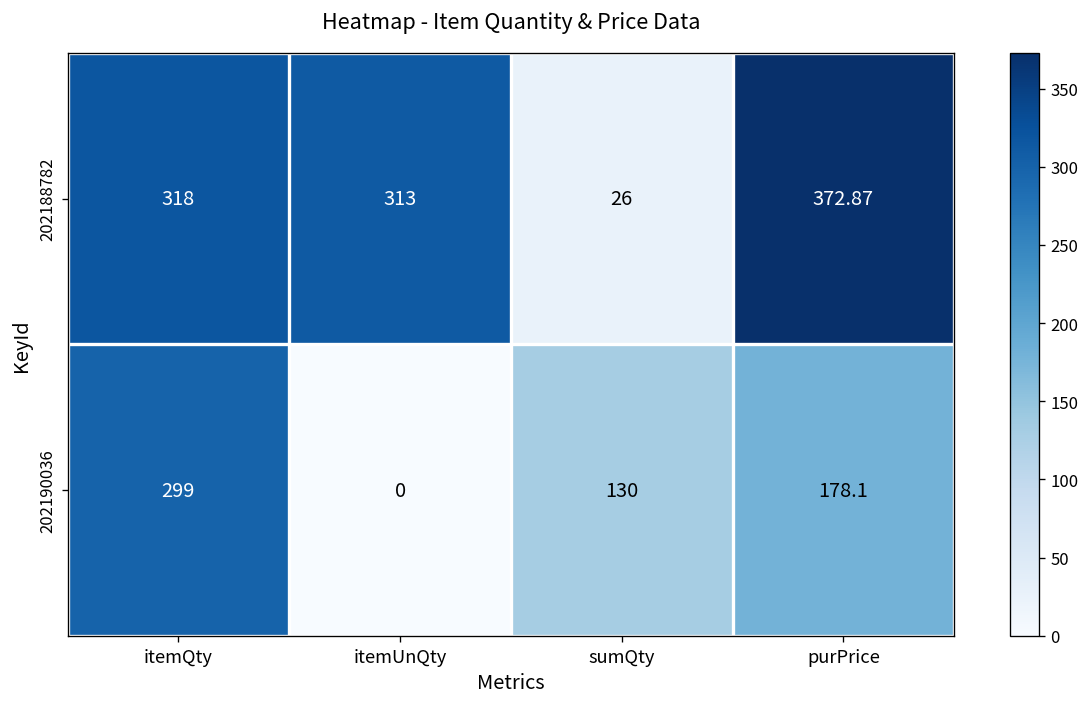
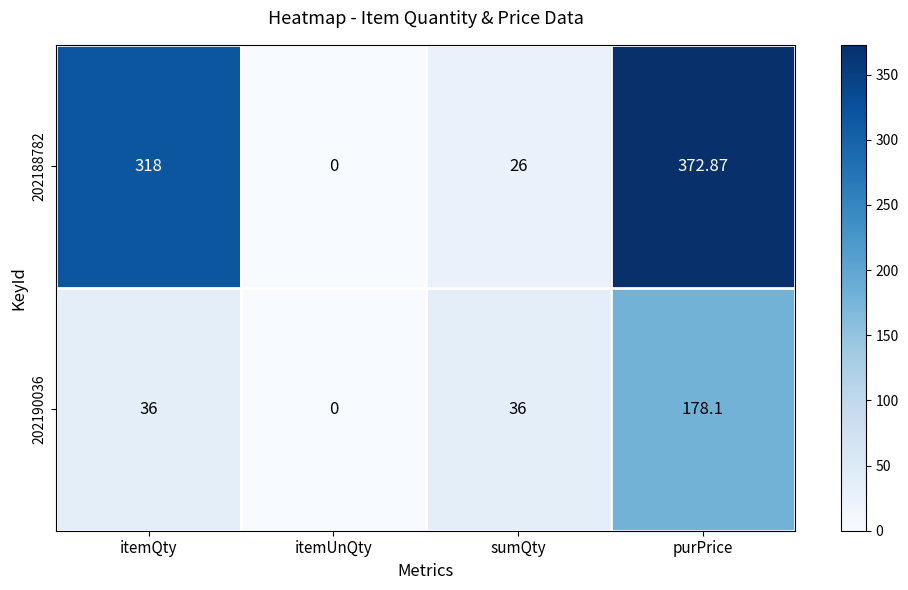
202188782, itemUnQty: 313 -> 0
202190036, itemQty: 299 -> 36
202190036, sumQty: 130 -> 36
